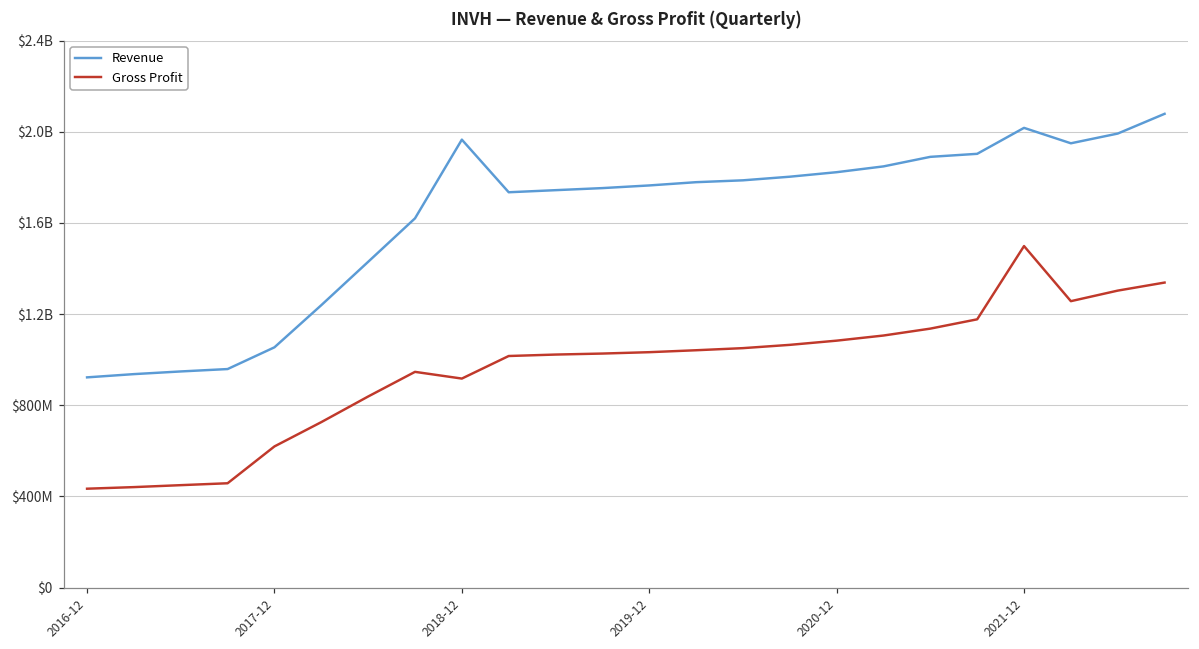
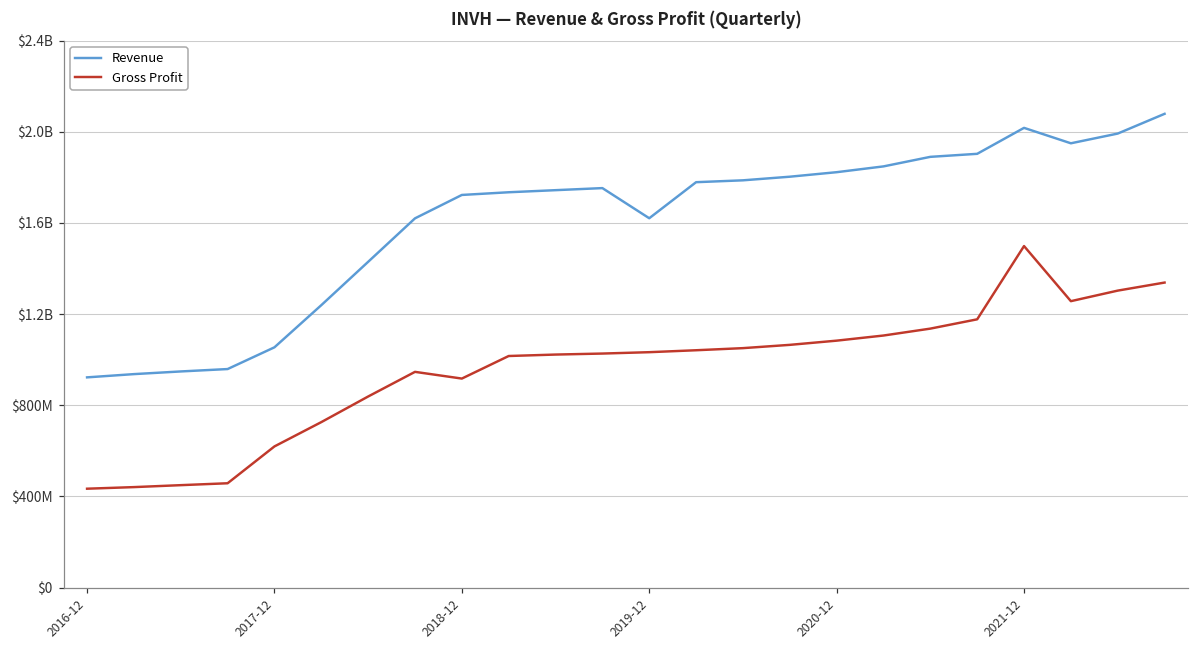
Revenue, 2018-12: $1970000000 -> $1720000000
Revenue, 2019-12: $1760000000 -> $1620000000
